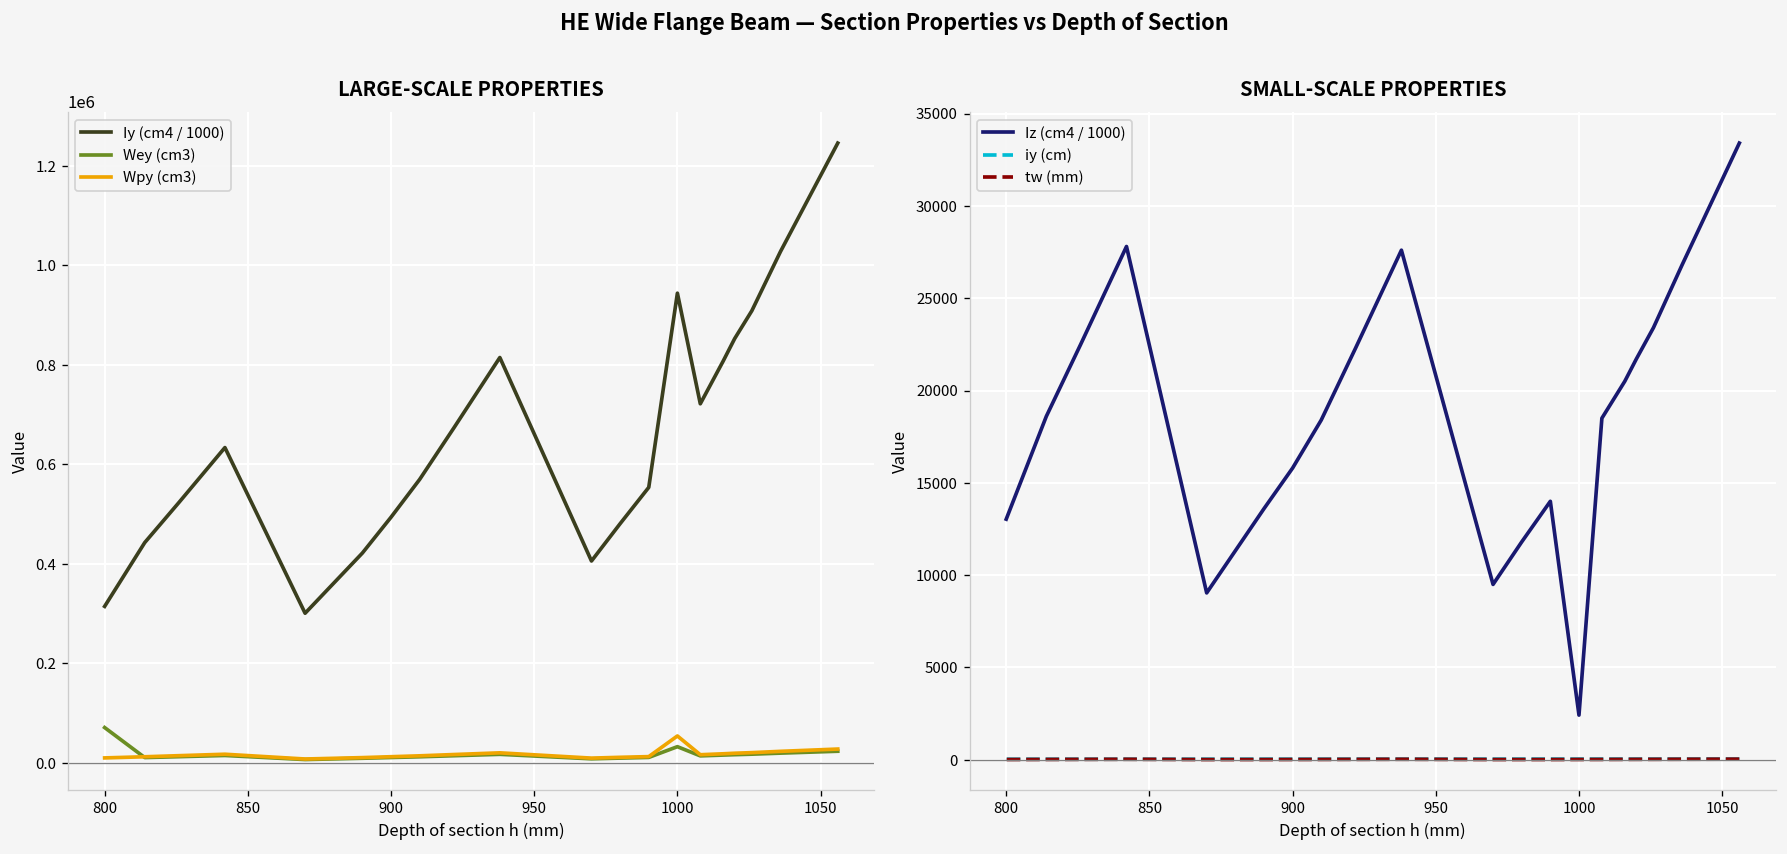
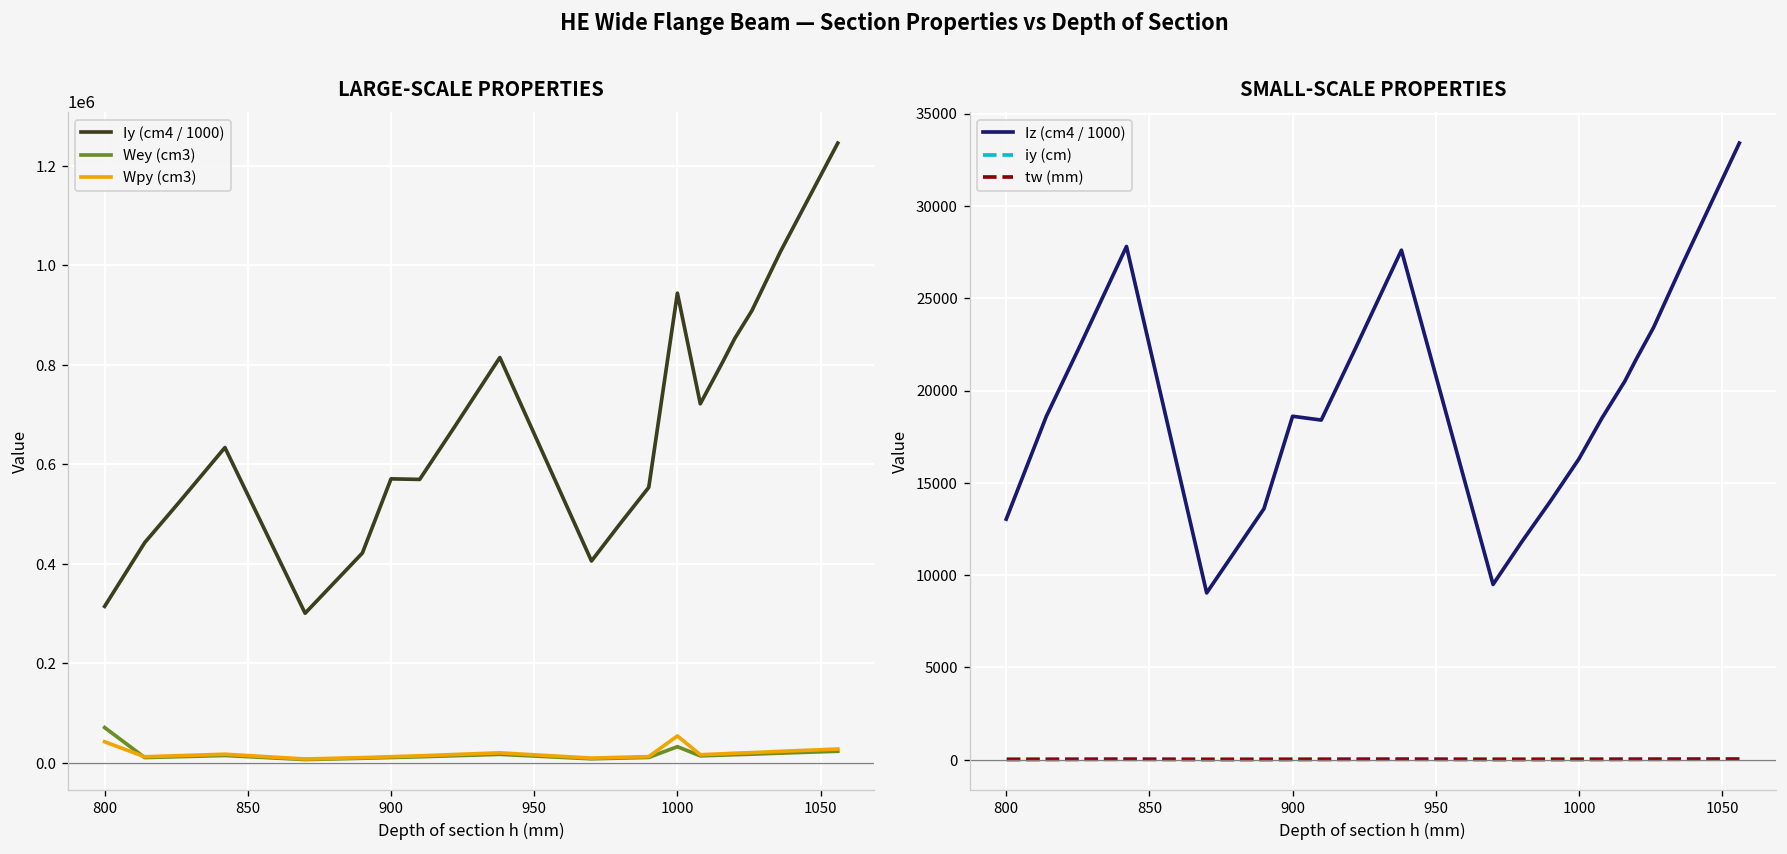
LARGE-SCALE PROPERTIES, Wpy (cm3), 800: 10000 -> 40000
LARGE-SCALE PROPERTIES, Iy (cm4 / 1000), 900: 490000 -> 570000
SMALL-SCALE PROPERTIES, Iz (cm4 / 1000), 900: 15800 -> 18600
SMALL-SCALE PROPERTIES, Iz (cm4 / 1000), 1000: 2400 -> 16300
